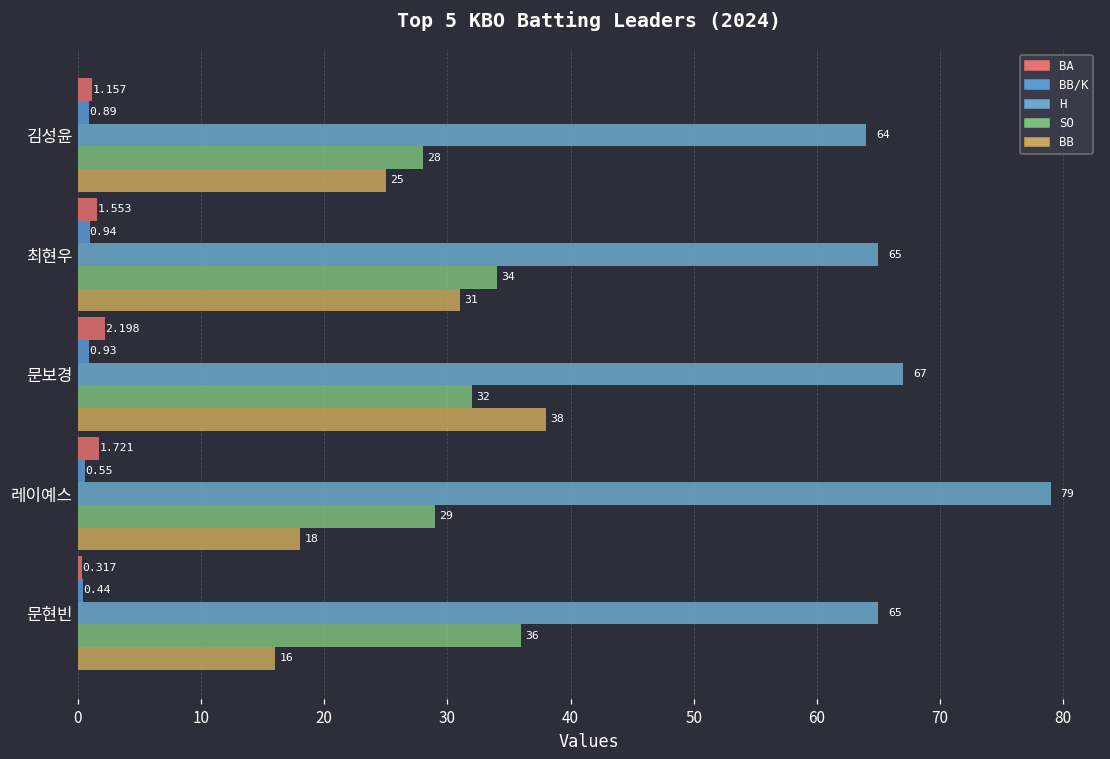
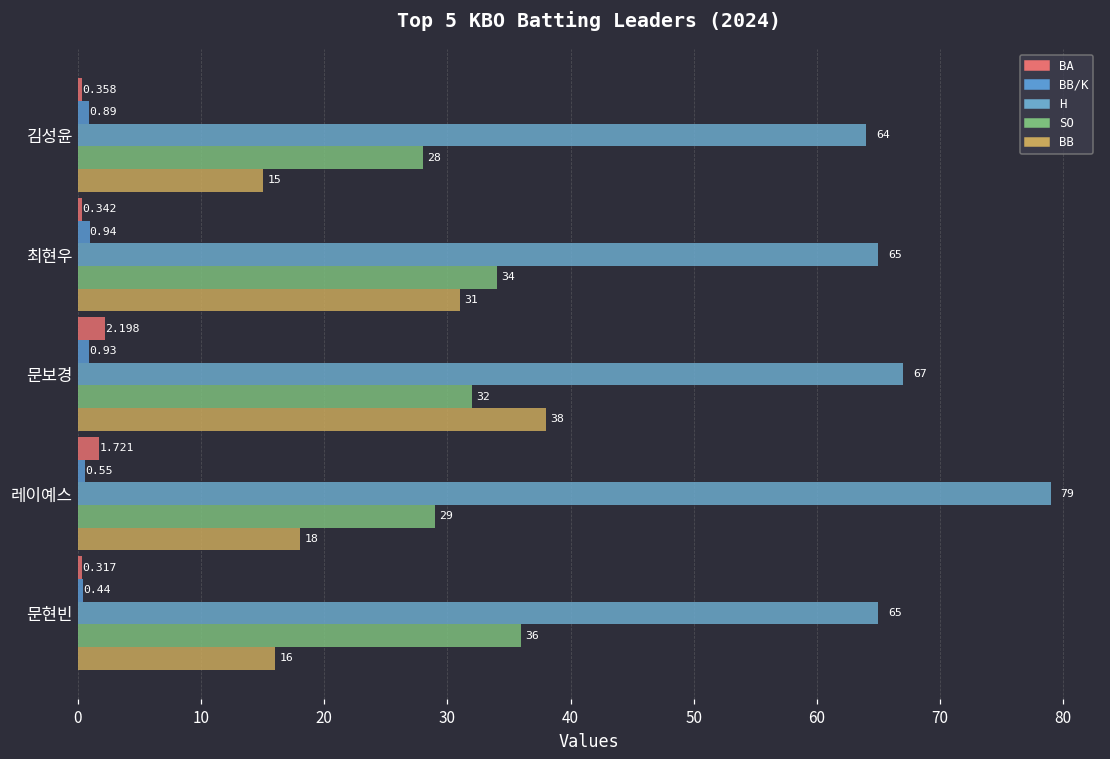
BA, 김성윤: 1.157 -> 0.358
BB, 김성윤: 25 -> 15
BA, 최현우: 1.553 -> 0.342
